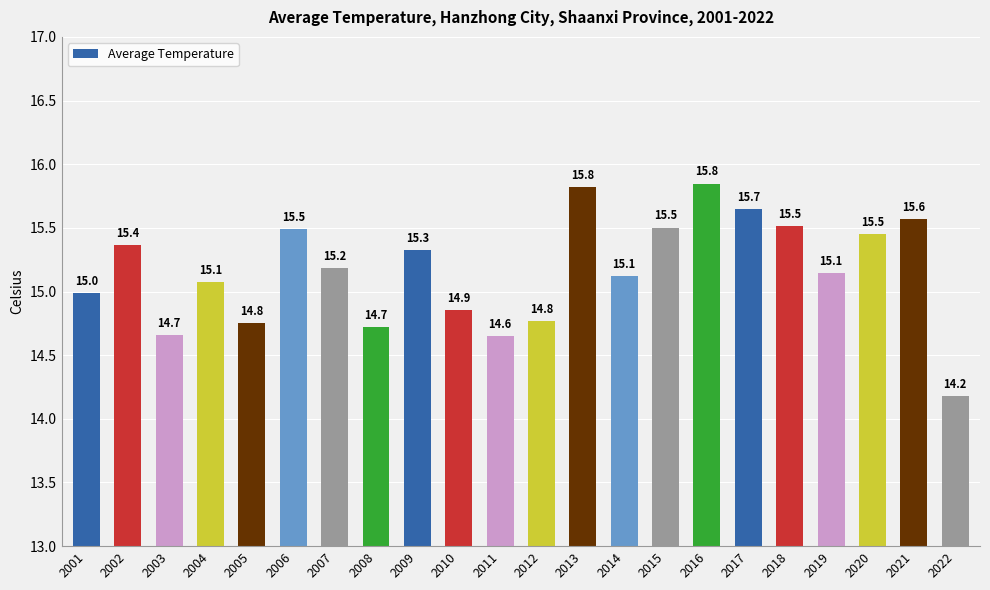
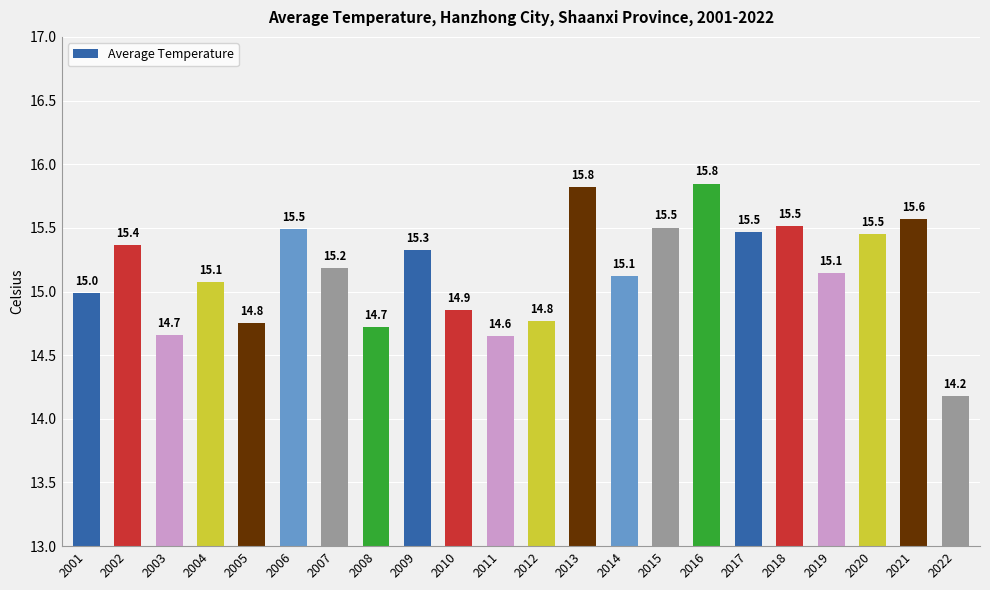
2017: 15.7 -> 15.5
